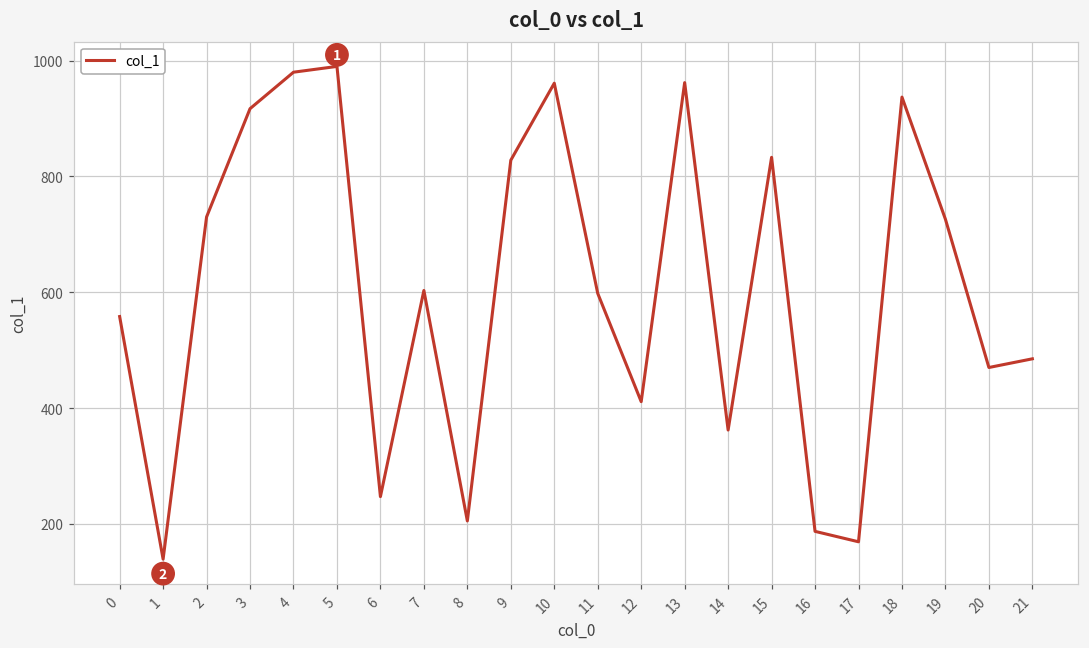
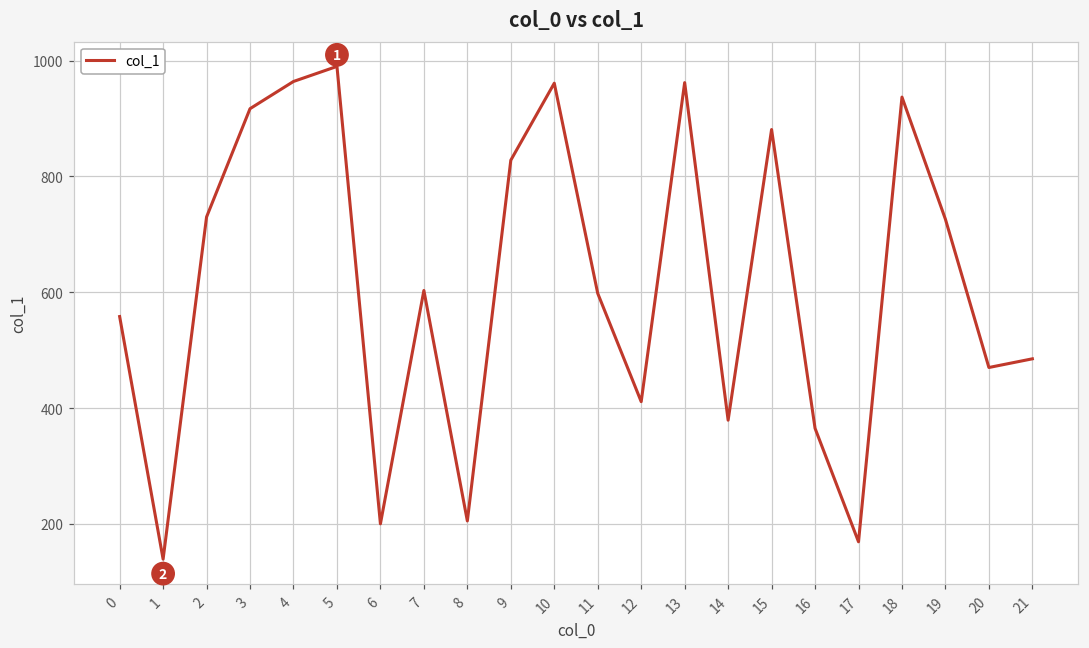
4: 980 -> 960
6: 250 -> 200
14: 360 -> 380
15: 830 -> 880
16: 190 -> 370
